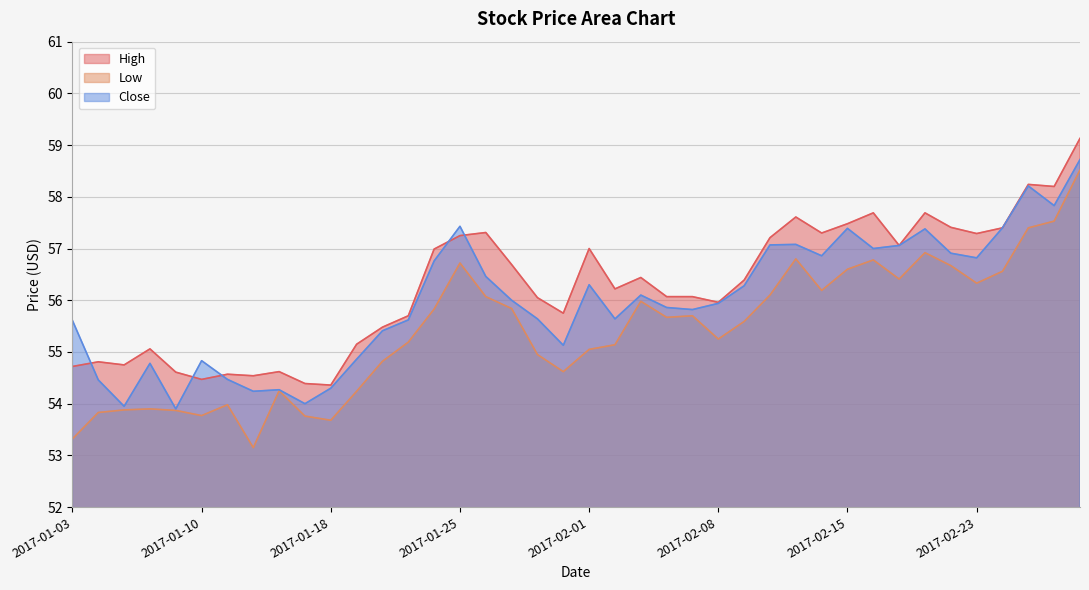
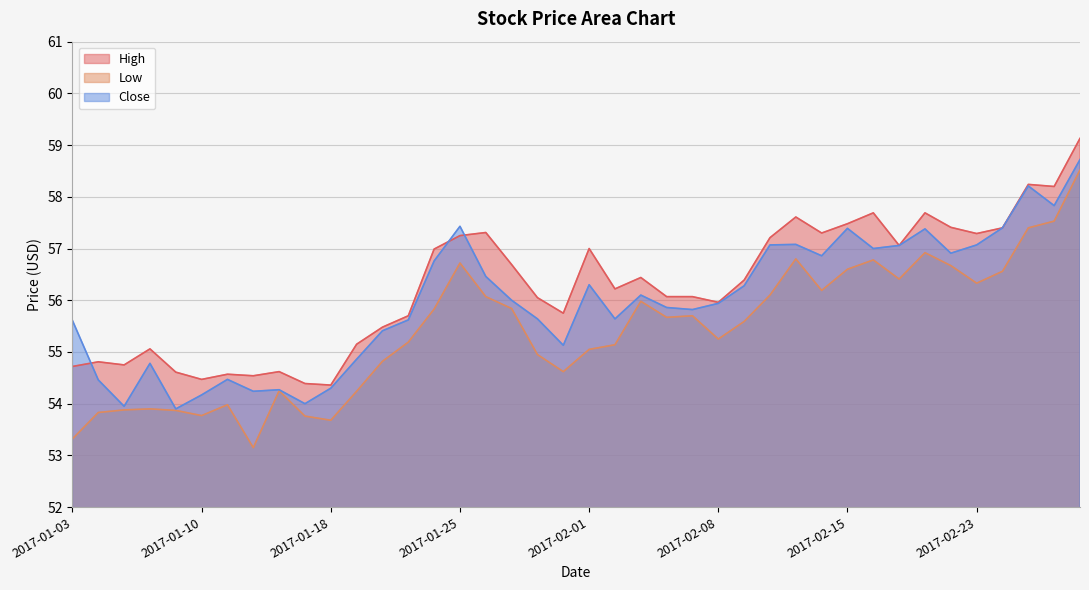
Close, 2017-01-10: 54.8 -> 54.2
Close, 2017-02-23: 56.8 -> 57.1
